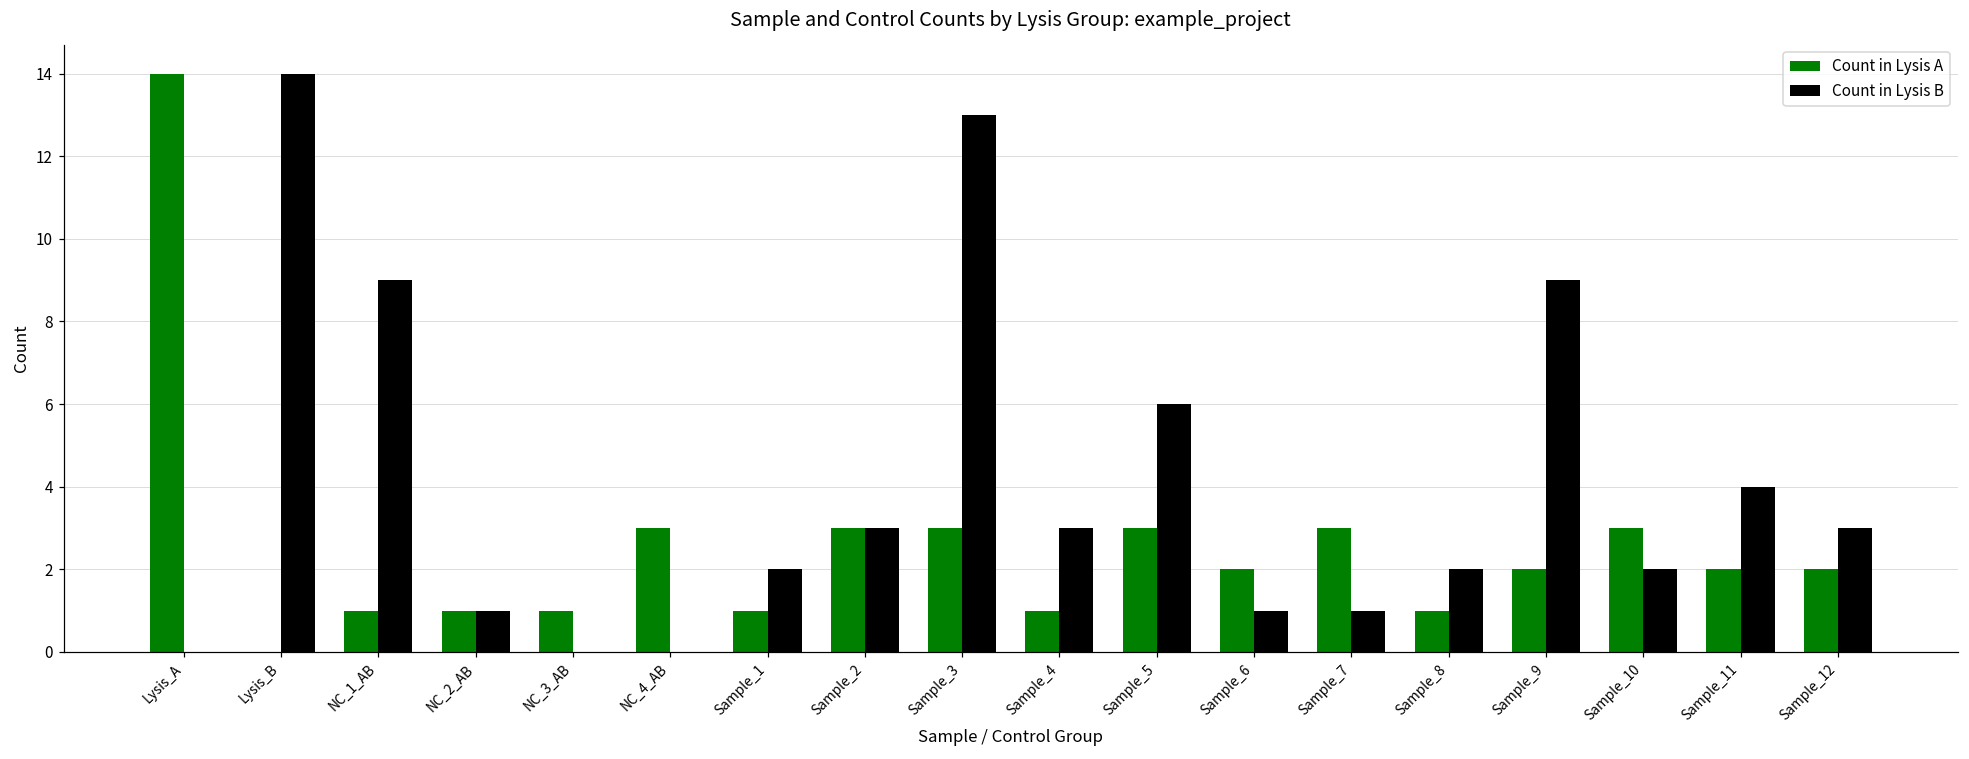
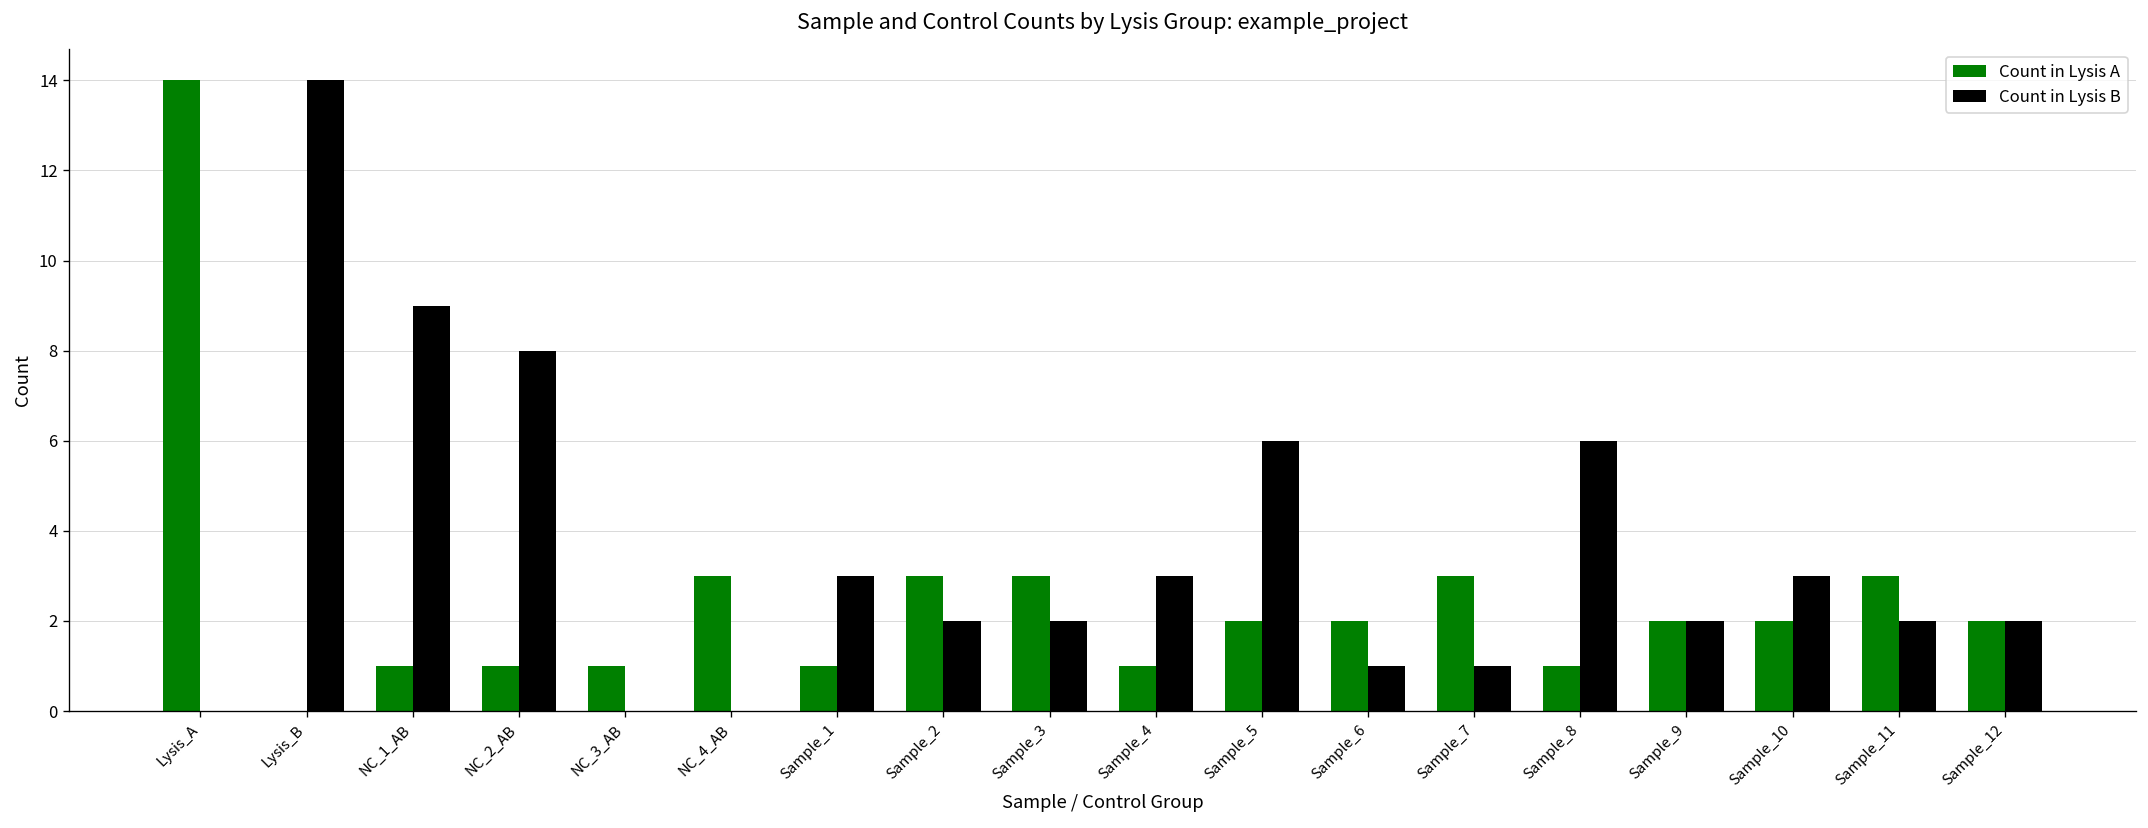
Count in Lysis B, NC_2_AB: 1 -> 8
Count in Lysis B, Sample_1: 2 -> 3
Count in Lysis B, Sample_2: 3 -> 2
Count in Lysis B, Sample_3: 13 -> 2
Count in Lysis A, Sample_5: 3 -> 2
Count in Lysis B, Sample_8: 2 -> 6
Count in Lysis B, Sample_9: 9 -> 2
Count in Lysis A, Sample_10: 3 -> 2
Count in Lysis B, Sample_10: 2 -> 3
Count in Lysis A, Sample_11: 2 -> 3
Count in Lysis B, Sample_11: 4 -> 2
Count in Lysis B, Sample_12: 3 -> 2
